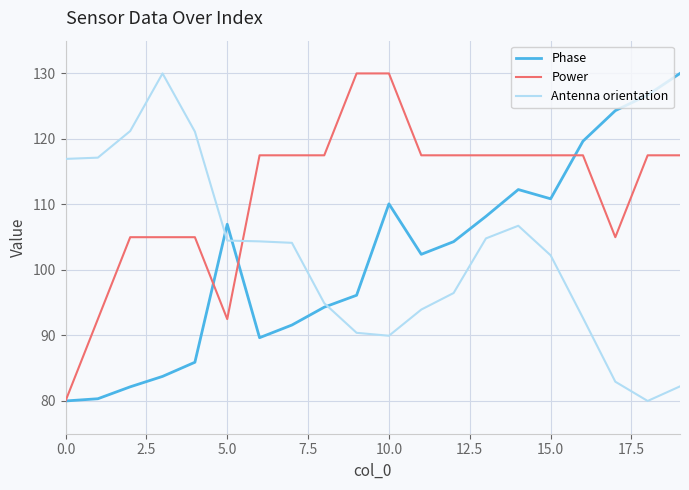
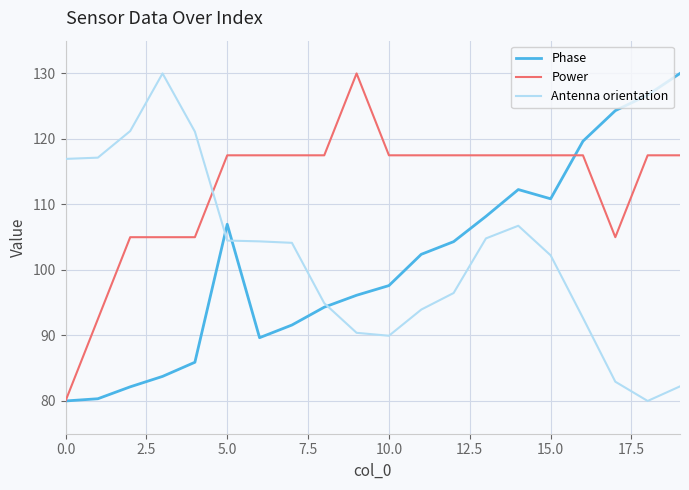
Power, 5.0: 93 -> 118
Phase, 10.0: 110 -> 98
Power, 10.0: 130 -> 118
